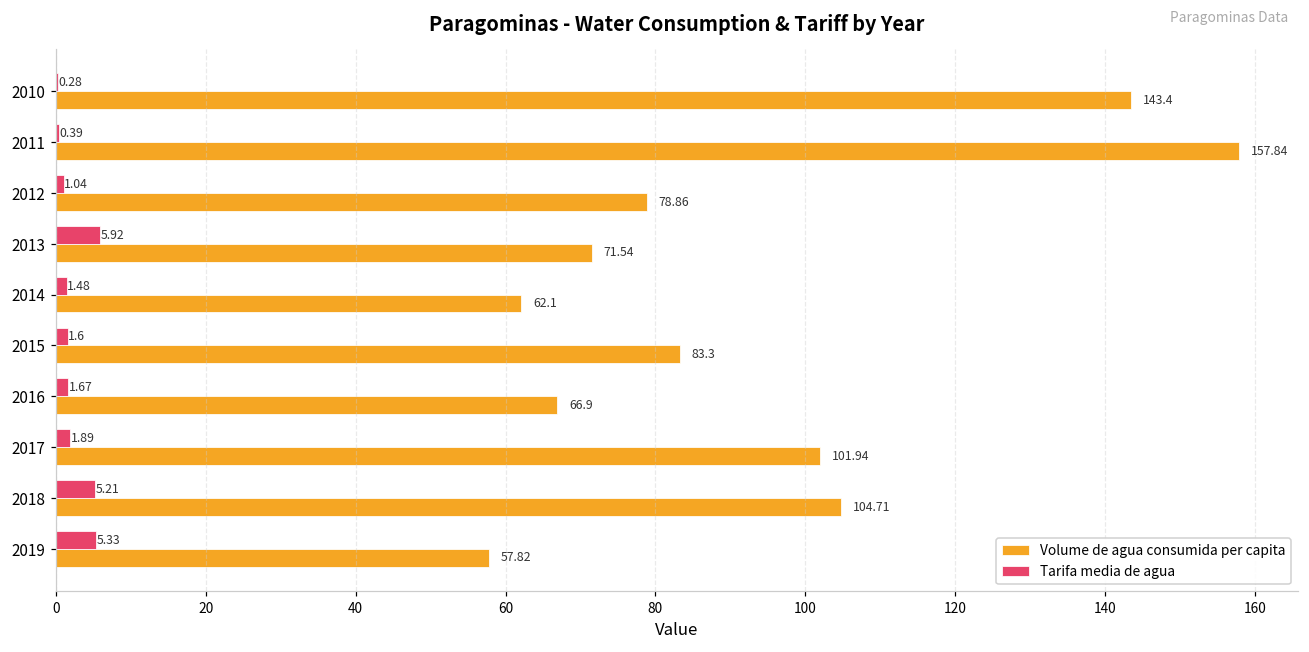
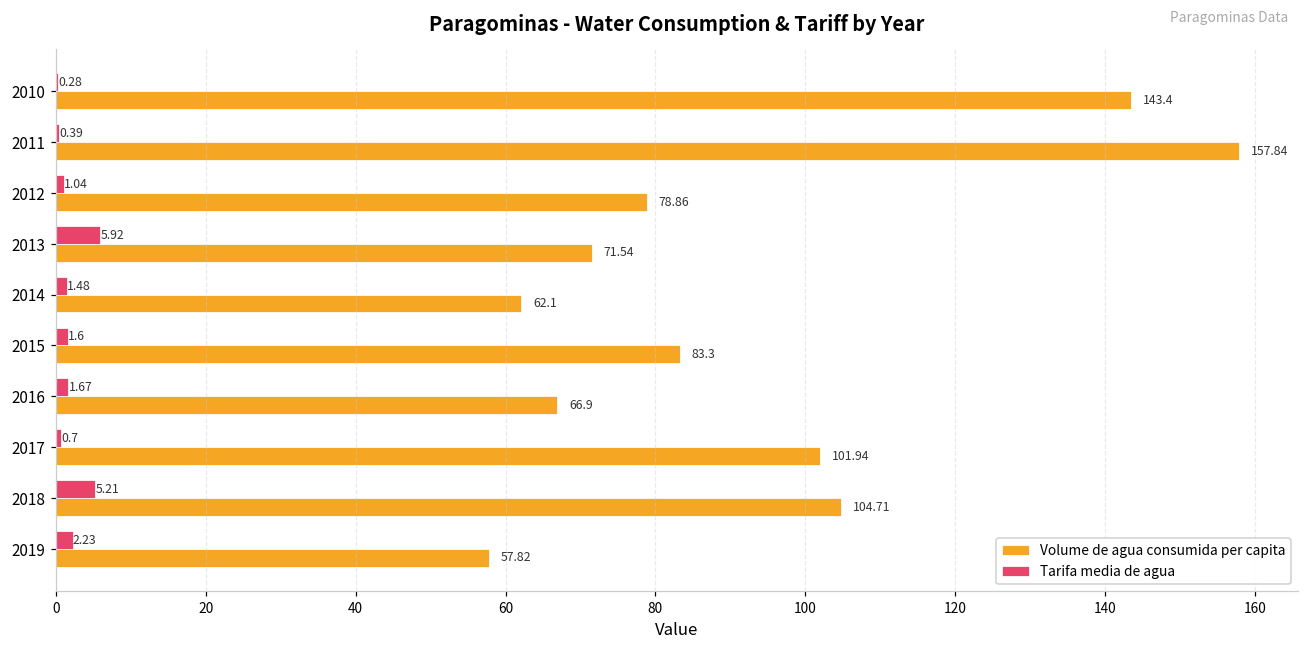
Tarifa media de agua, 2017: 1.89 -> 0.7
Tarifa media de agua, 2019: 5.33 -> 2.23
